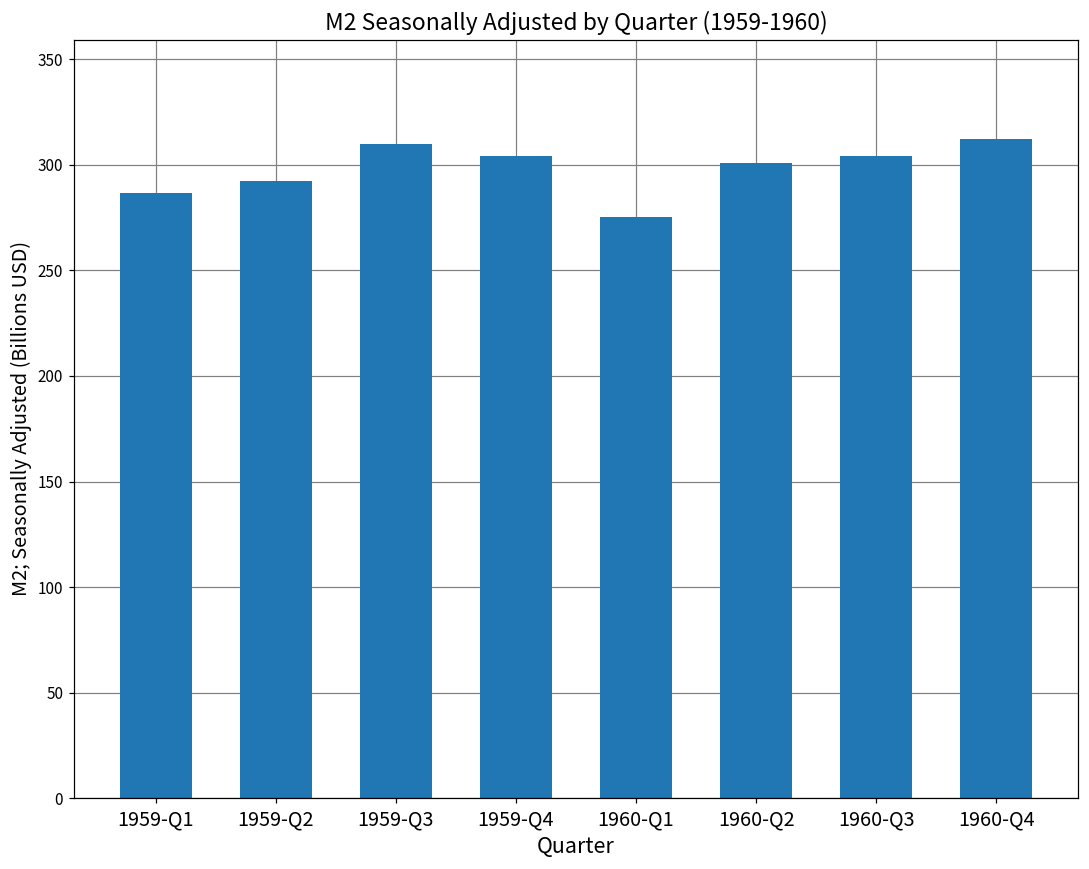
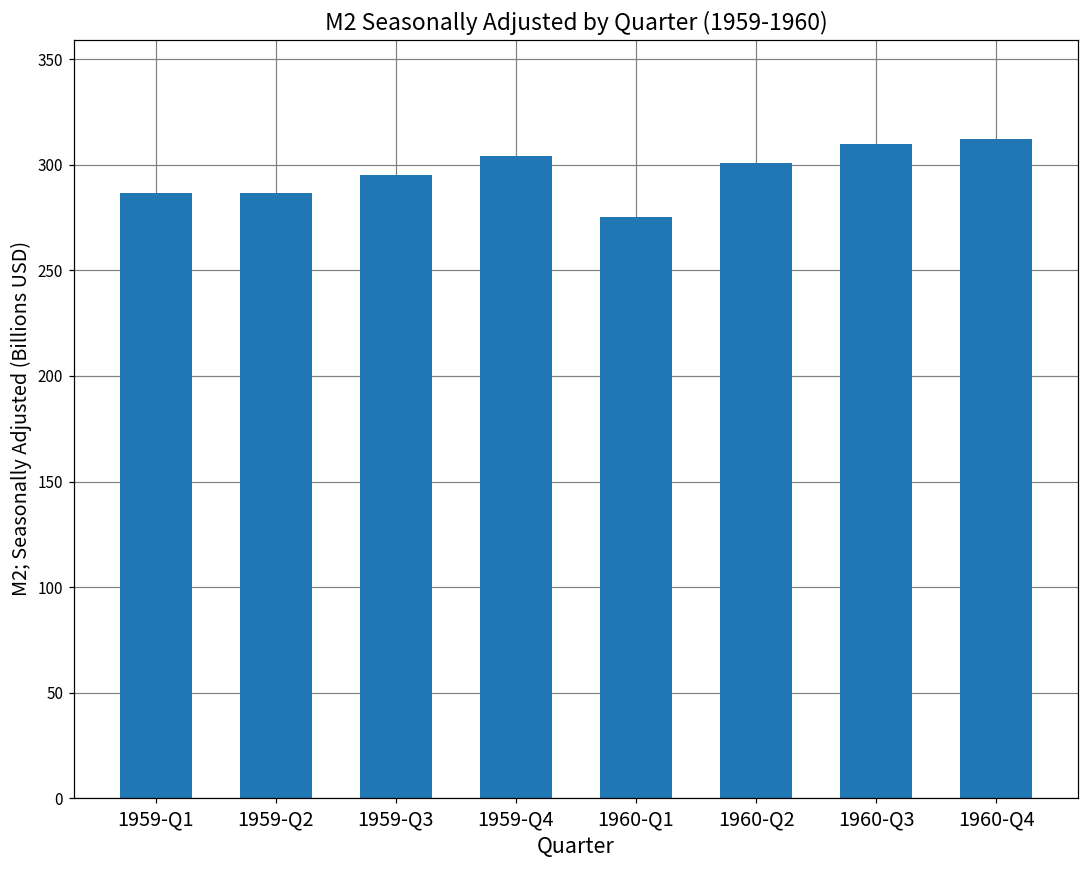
1959-Q2: 293 -> 287
1959-Q3: 310 -> 295
1960-Q3: 304 -> 310
